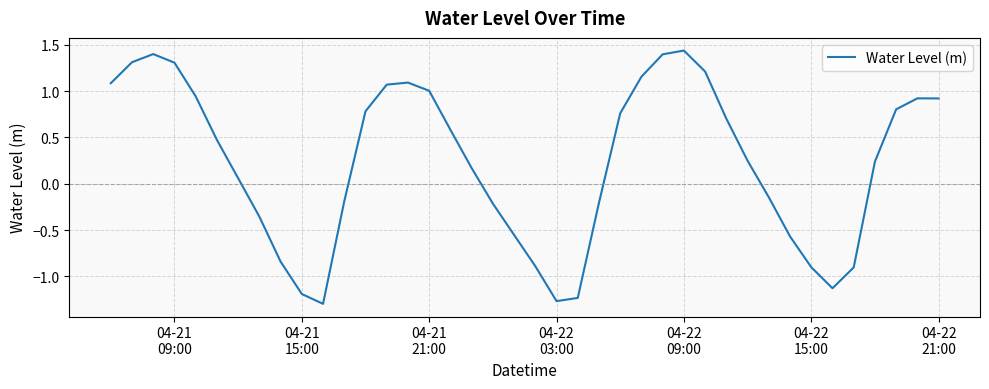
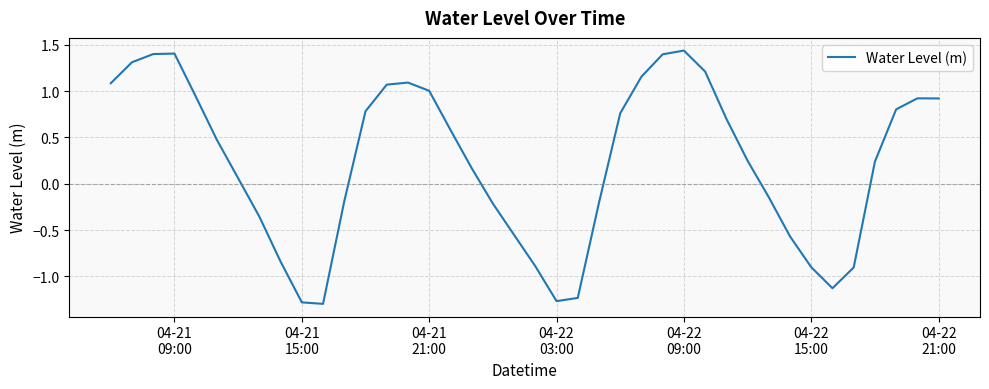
04-21 09:00: 1.3 -> 1.4
04-21 15:00: -1.2 -> -1.3
